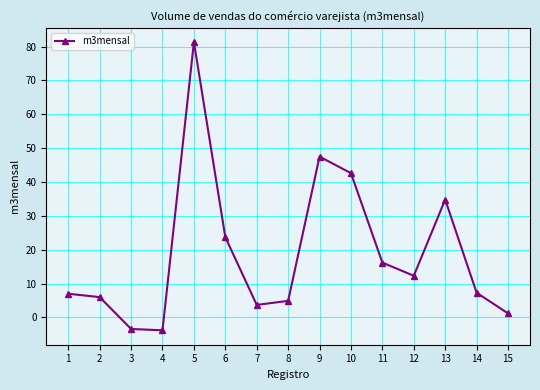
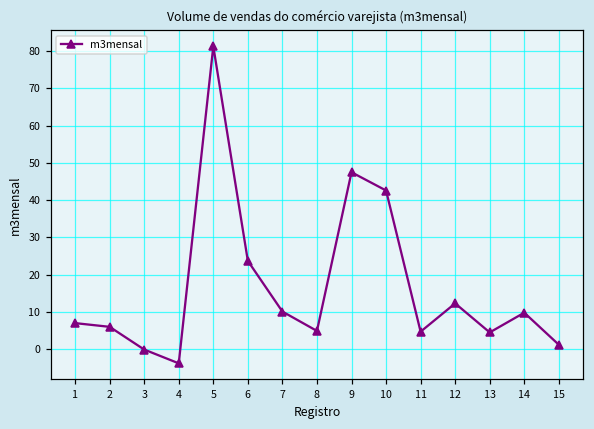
3: -3 -> 0
7: 4 -> 10
11: 16 -> 5
13: 35 -> 5
14: 7 -> 10
